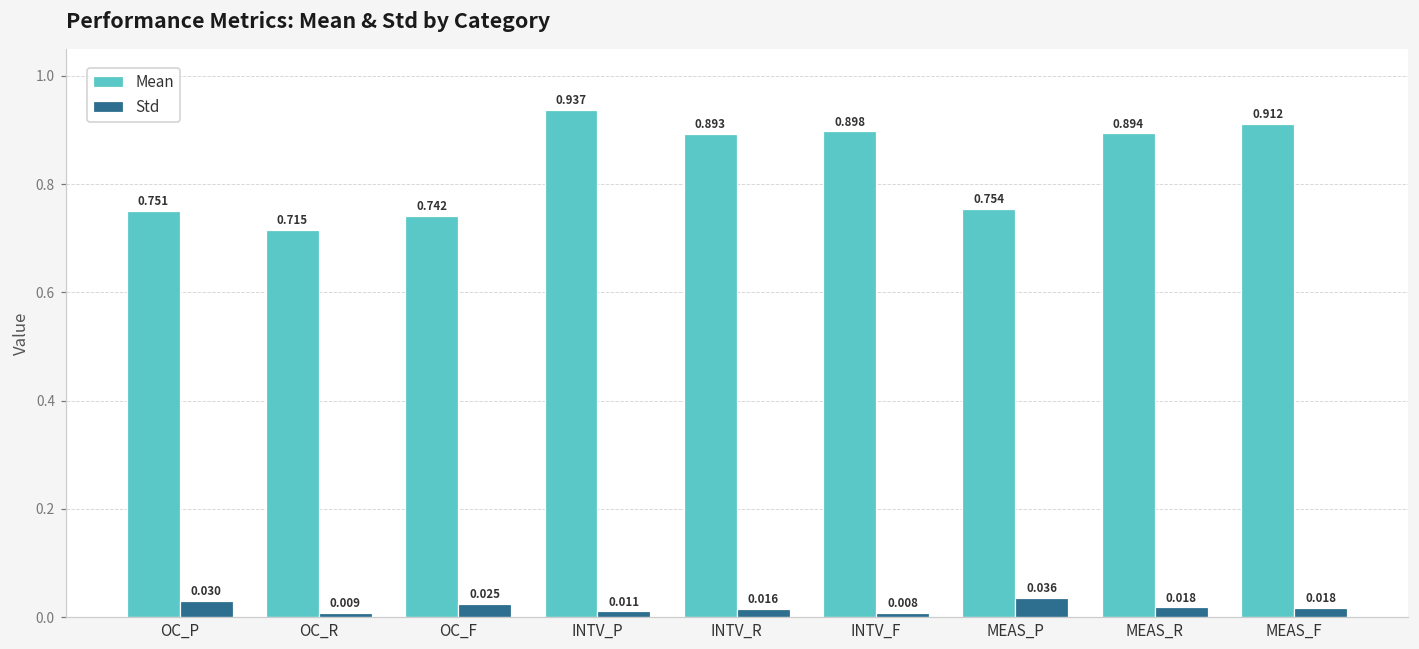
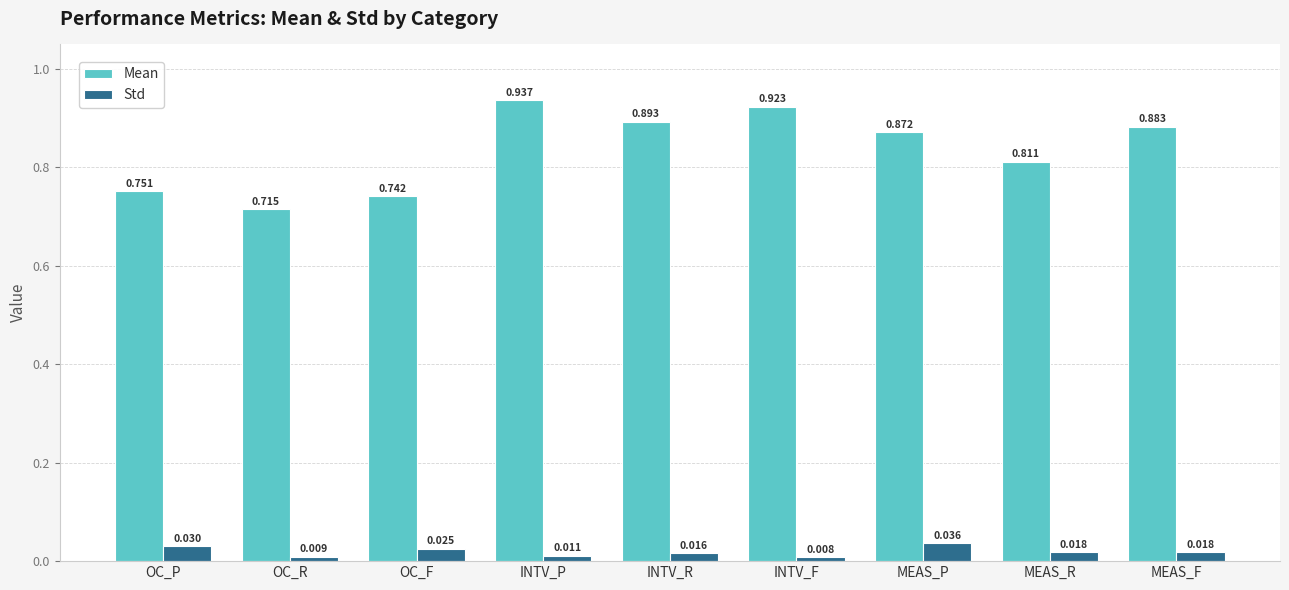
Mean, INTV_F: 0.898 -> 0.923
Mean, MEAS_P: 0.754 -> 0.872
Mean, MEAS_R: 0.894 -> 0.811
Mean, MEAS_F: 0.912 -> 0.883
